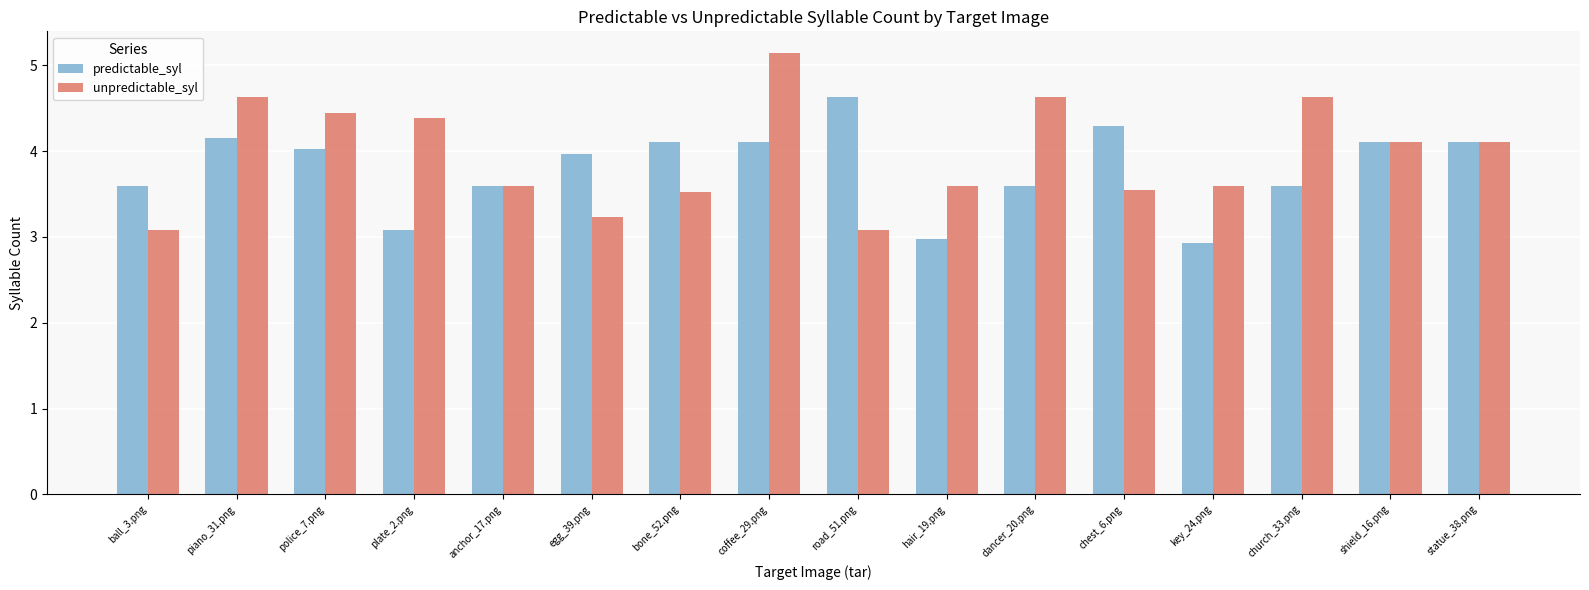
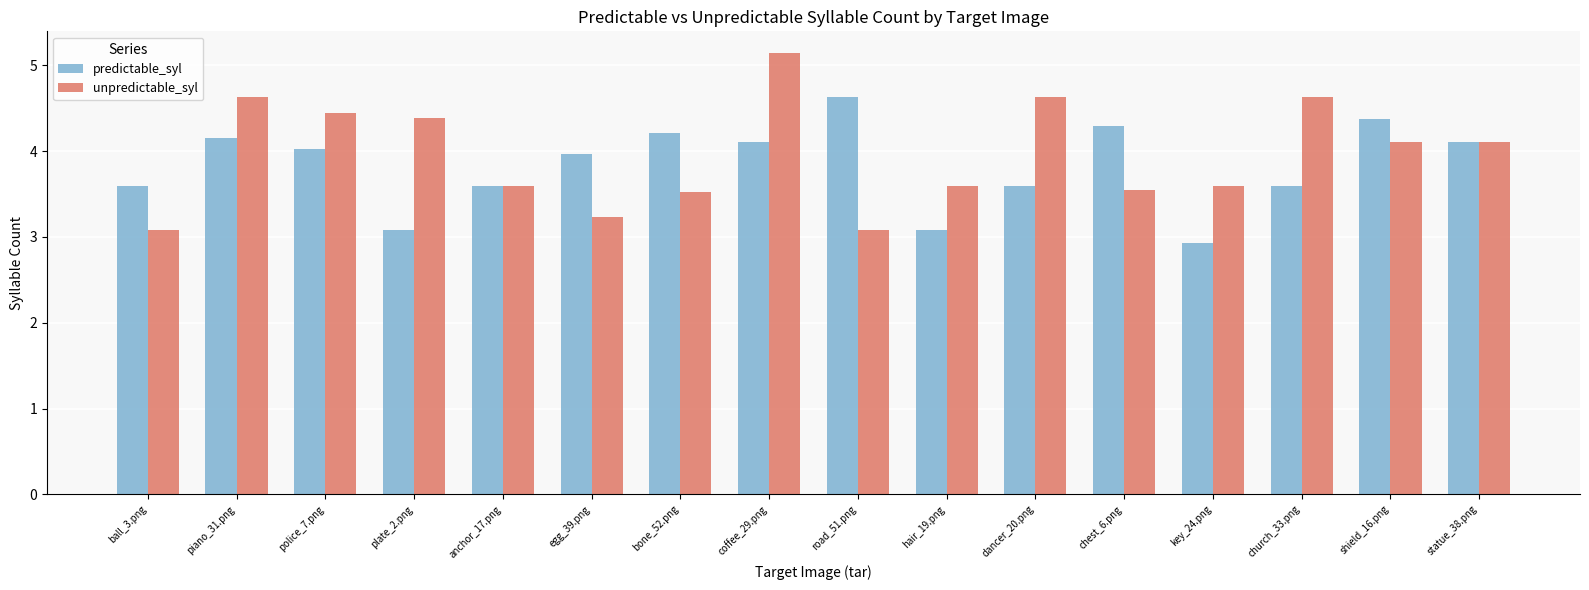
predictable_syl, bone_52.png: 4.1 -> 4.2
predictable_syl, hair_19.png: 3.0 -> 3.1
predictable_syl, shield_16.png: 4.1 -> 4.4
